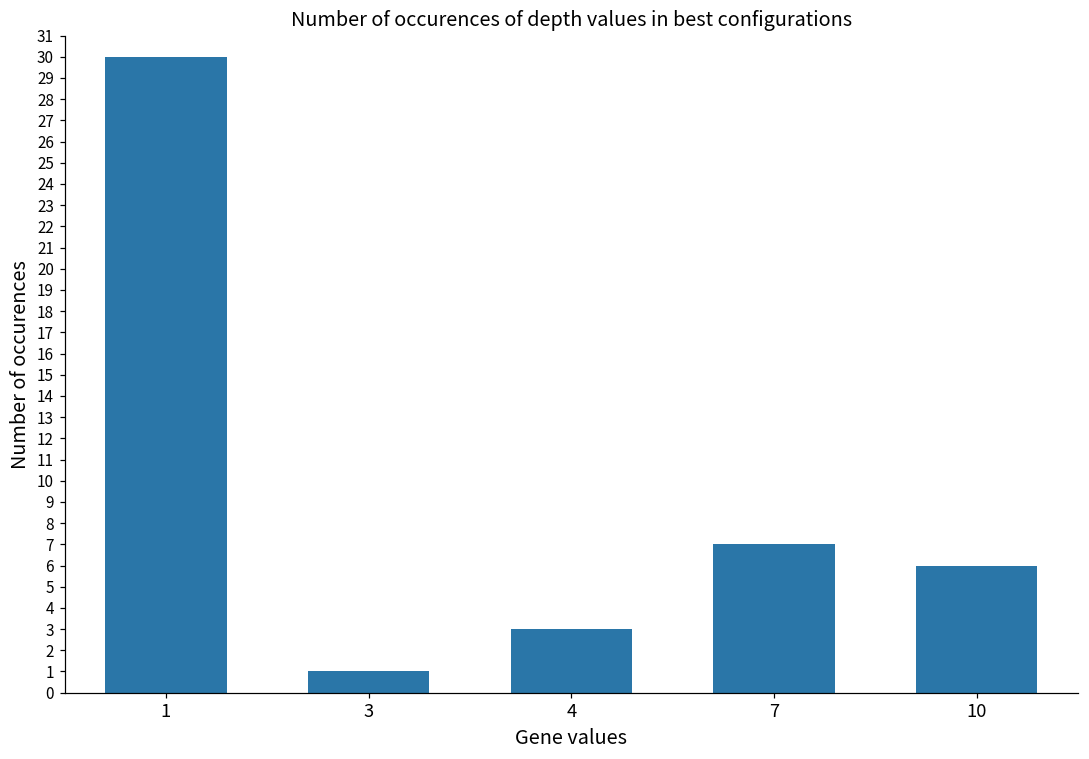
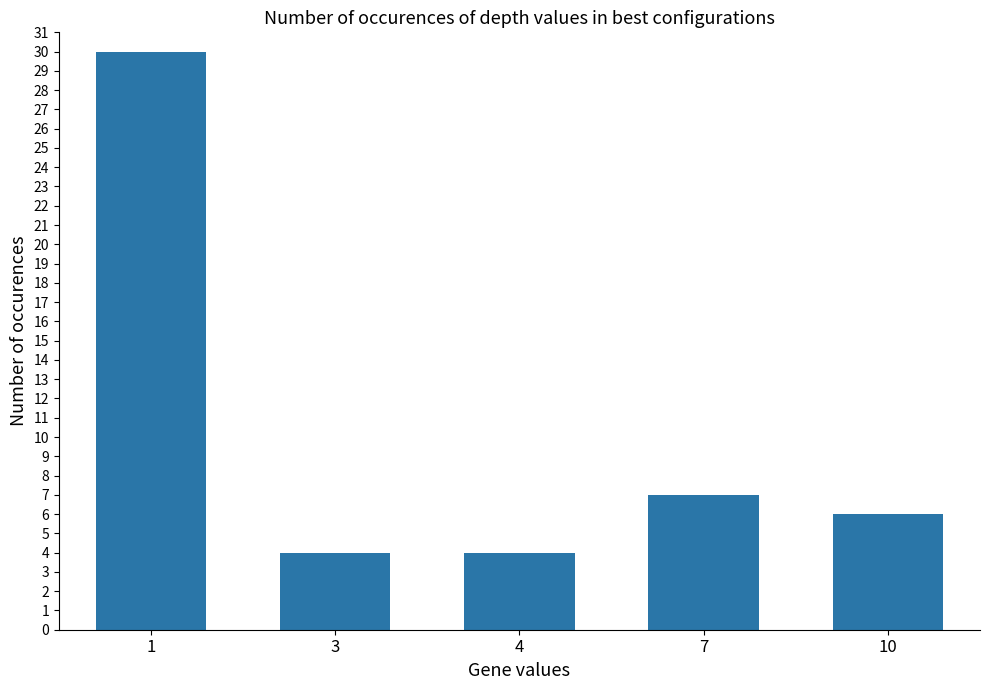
3: 1 -> 4
4: 3 -> 4
